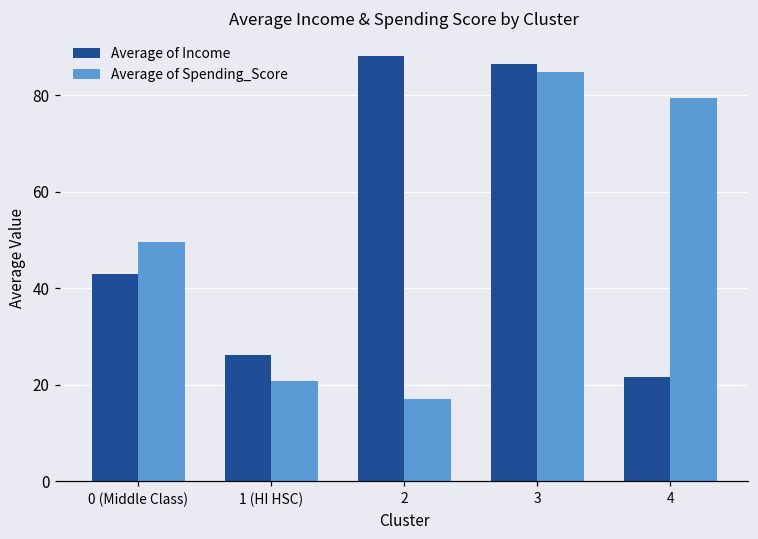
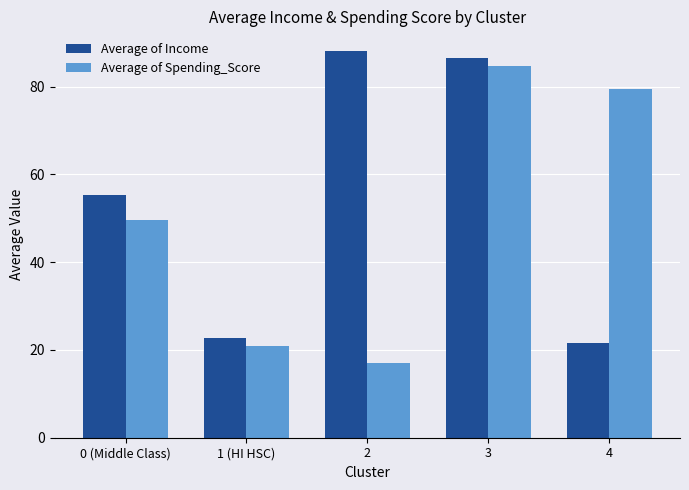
Average of Income, 0 (Middle Class): 43 -> 55
Average of Income, 1 (HI HSC): 26 -> 23
